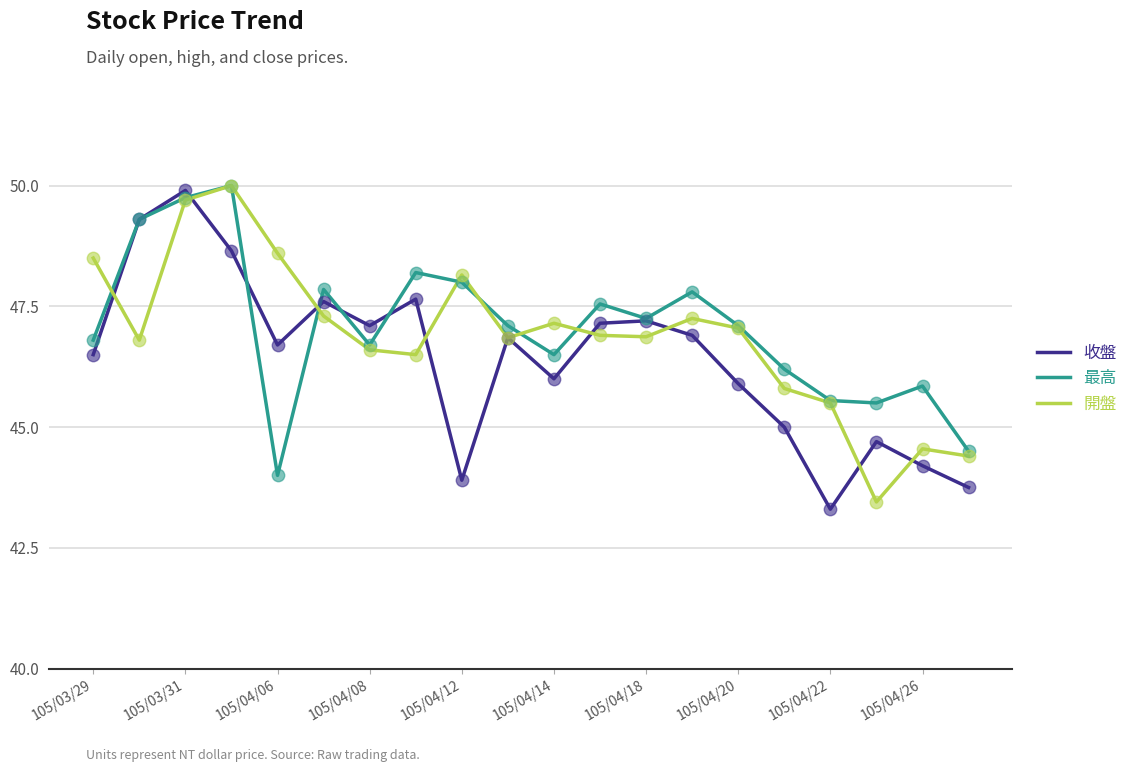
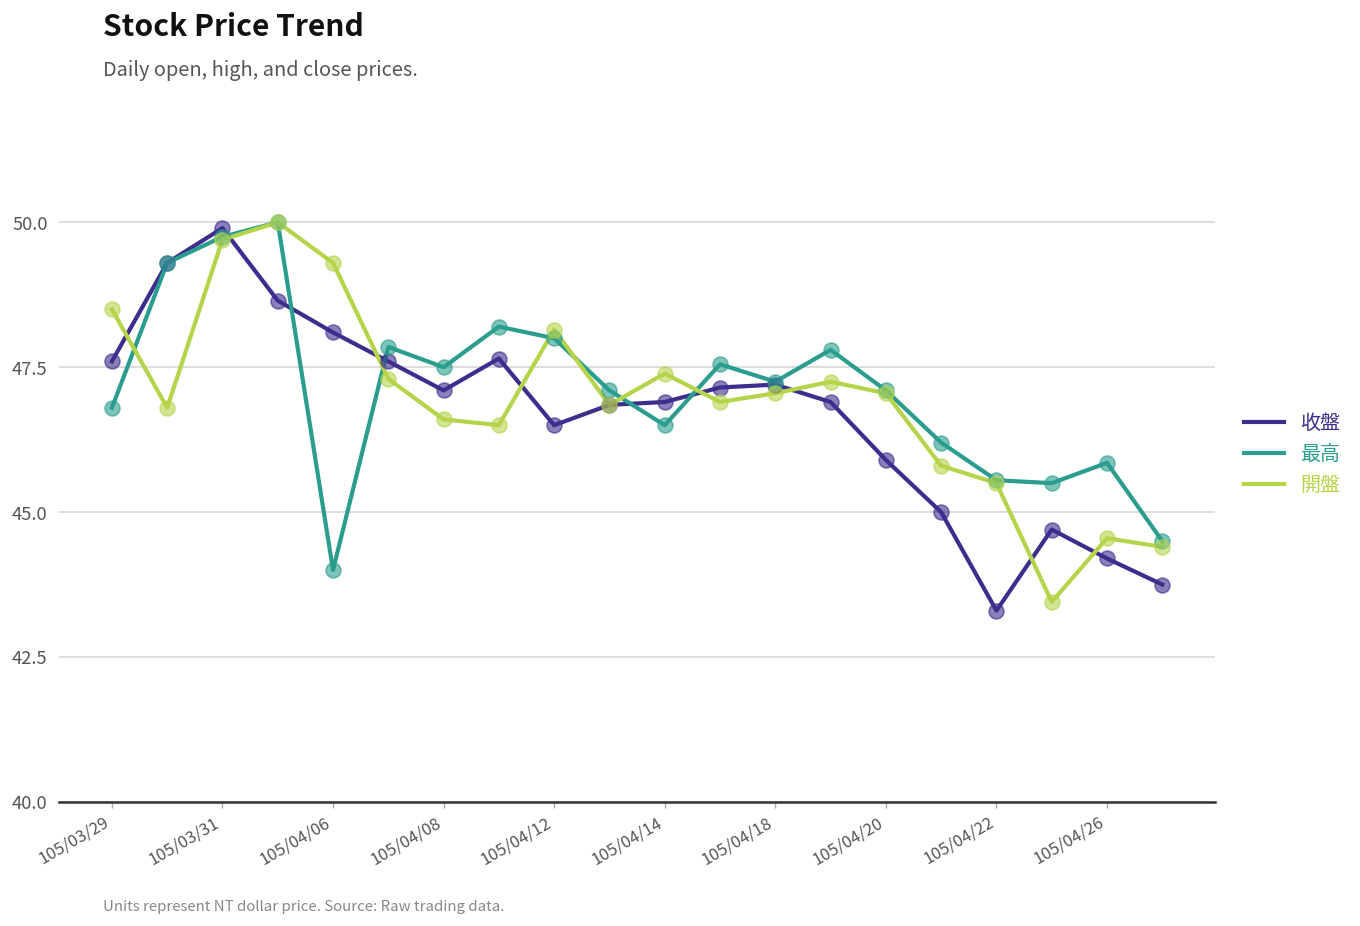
收盤, 105/03/29: 46.5 -> 47.6
收盤, 105/04/06: 46.7 -> 48.1
開盤, 105/04/06: 48.6 -> 49.3
最高, 105/04/08: 46.7 -> 47.5
收盤, 105/04/12: 43.9 -> 46.5
收盤, 105/04/14: 46.0 -> 46.9
開盤, 105/04/14: 47.2 -> 47.4
開盤, 105/04/18: 46.9 -> 47.1
